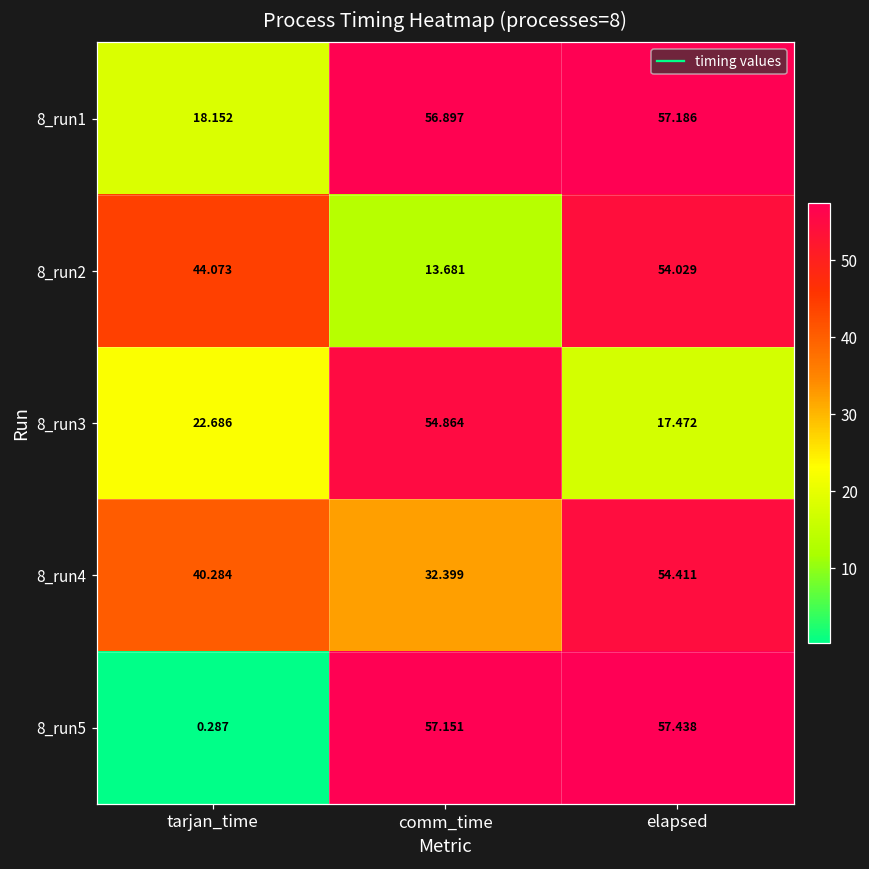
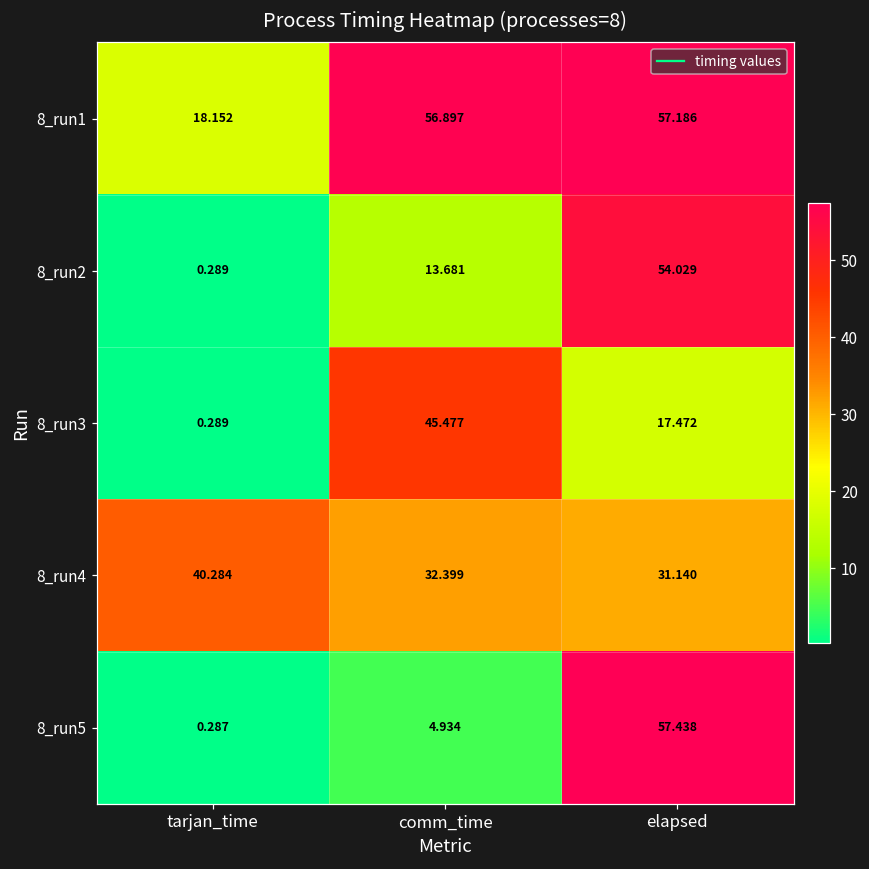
8_run2, tarjan_time: 44.073 -> 0.289
8_run3, tarjan_time: 22.686 -> 0.289
8_run3, comm_time: 54.864 -> 45.477
8_run4, elapsed: 54.411 -> 31.140
8_run5, comm_time: 57.151 -> 4.934
